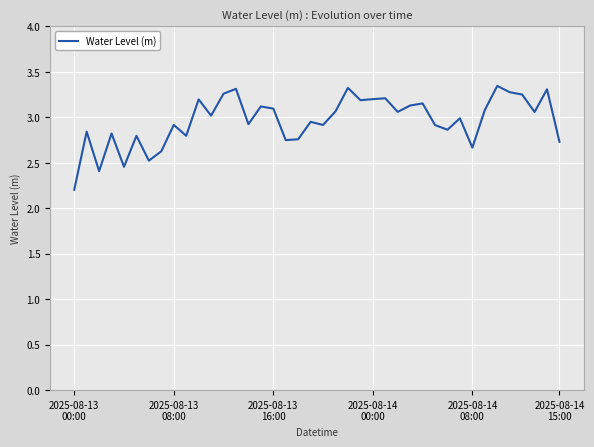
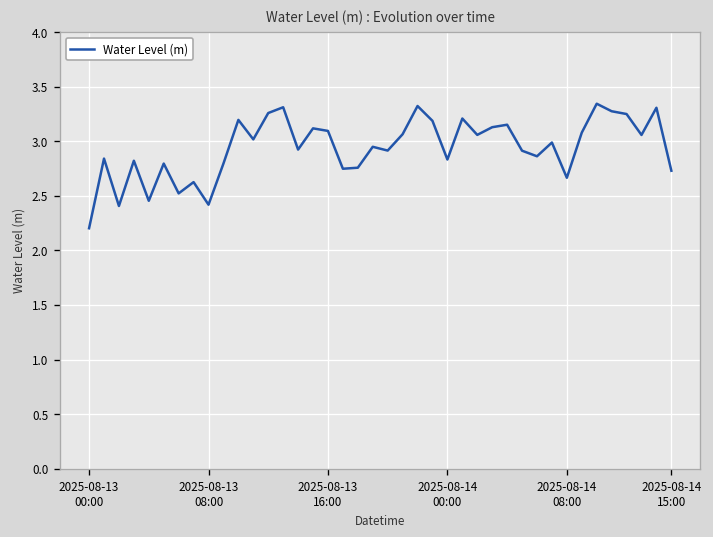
2025-08-13 08:00: 2.9 -> 2.4
2025-08-14 00:00: 3.2 -> 2.8
